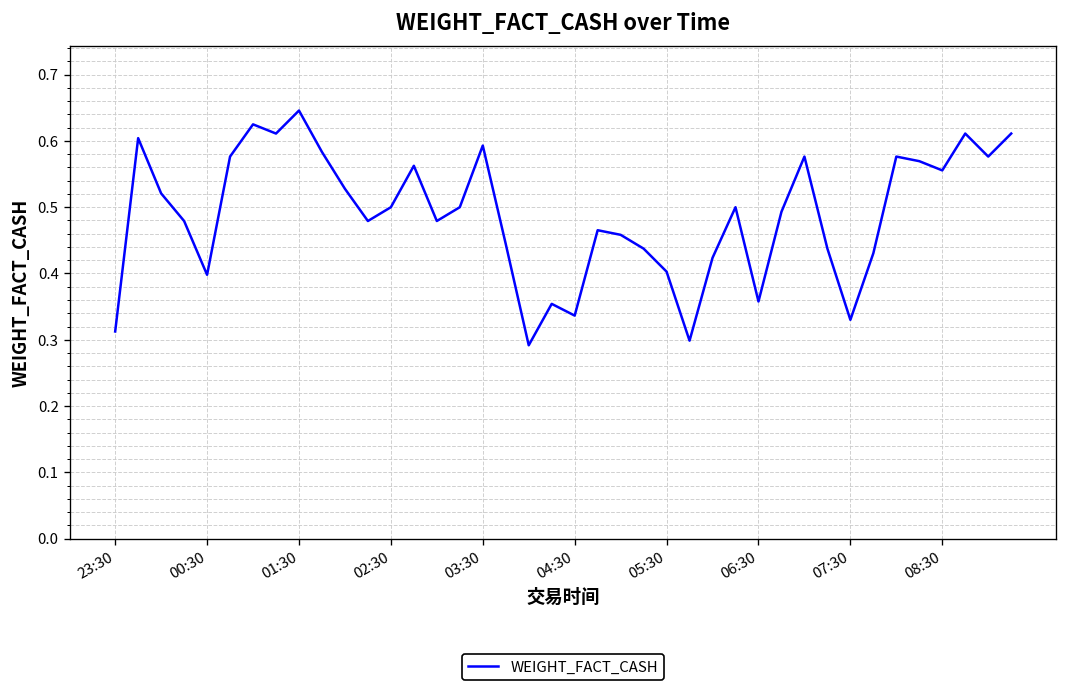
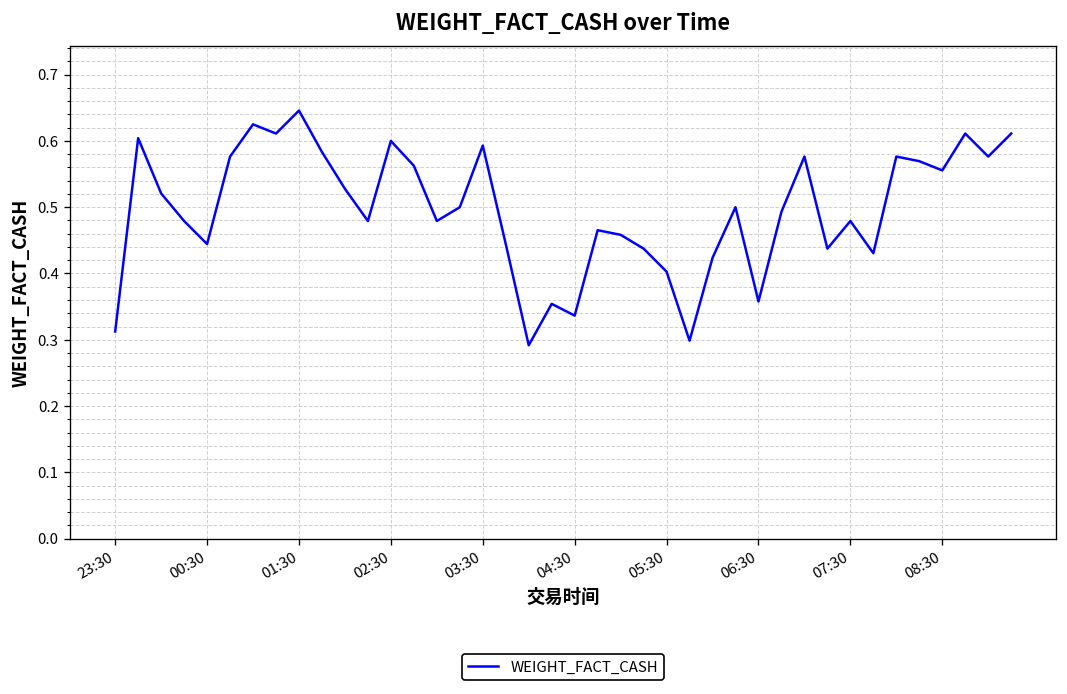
00:30: 0.40 -> 0.44
02:30: 0.5 -> 0.6
07:30: 0.33 -> 0.48
